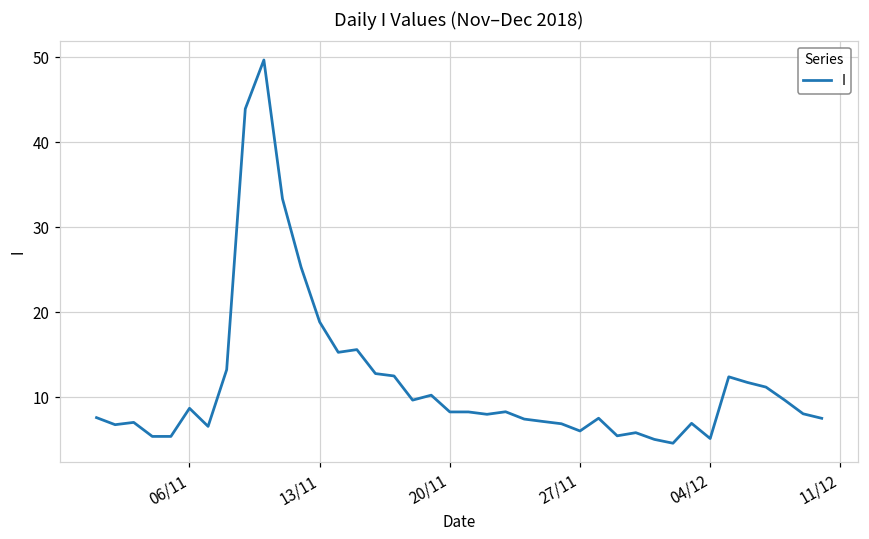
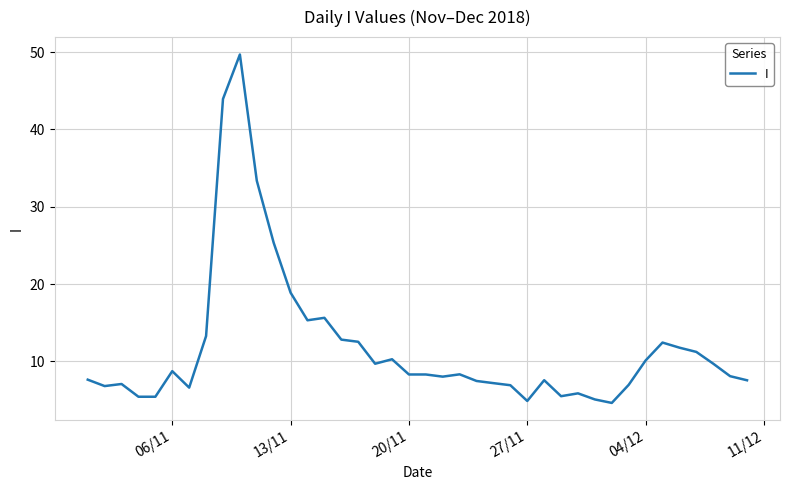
27/11: 6 -> 5
04/12: 5 -> 10
